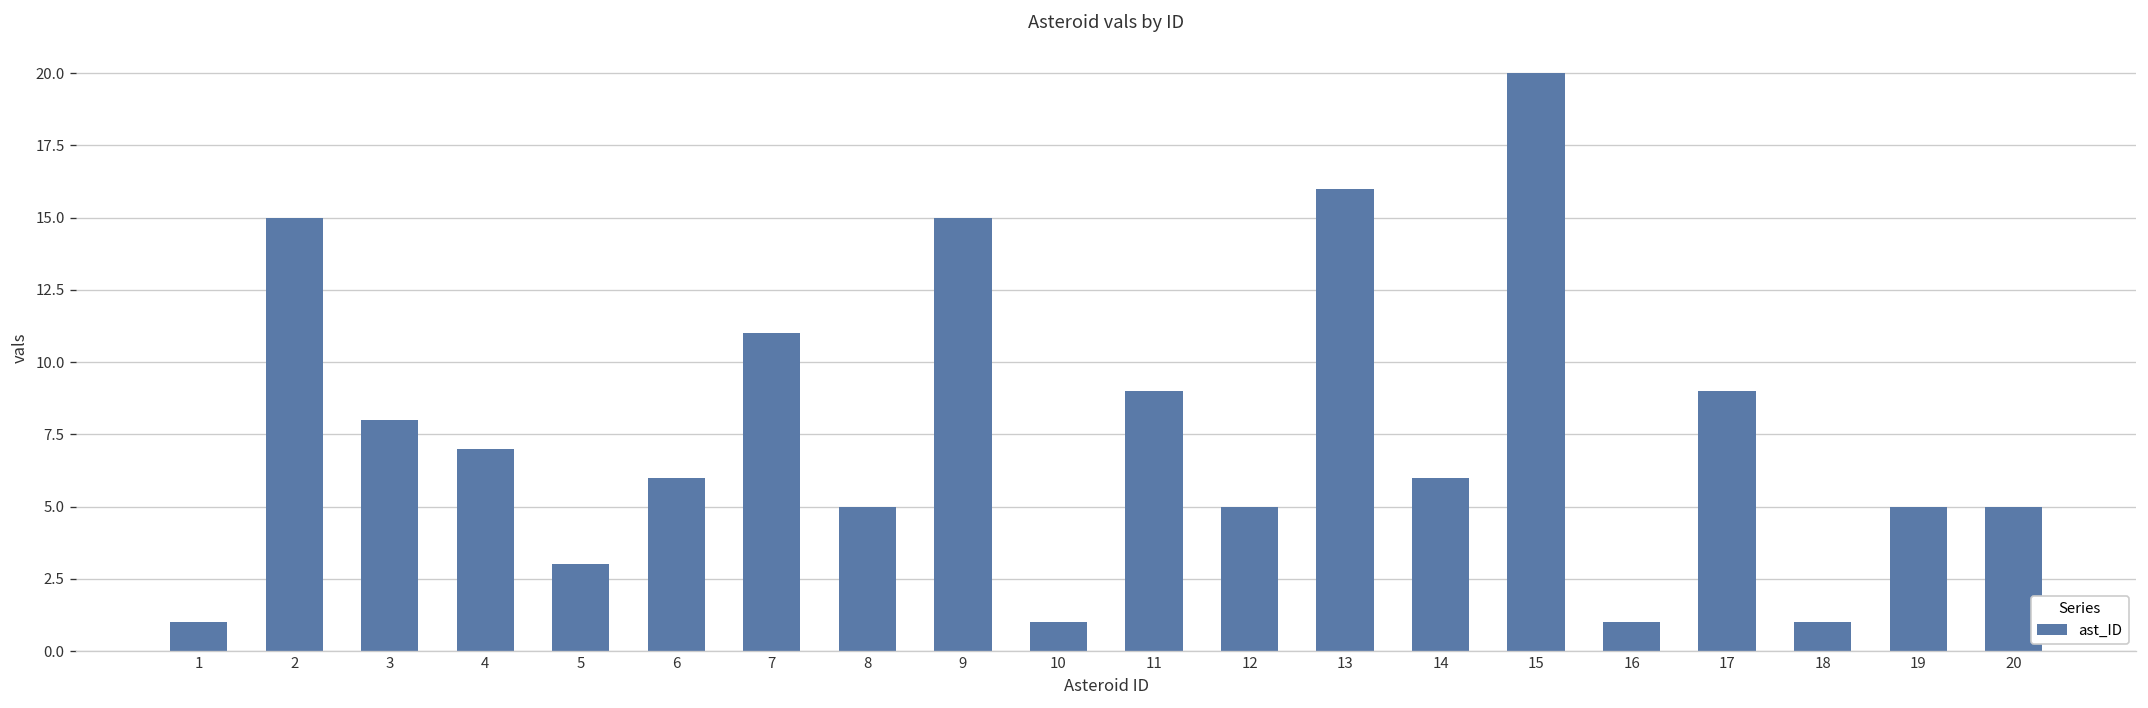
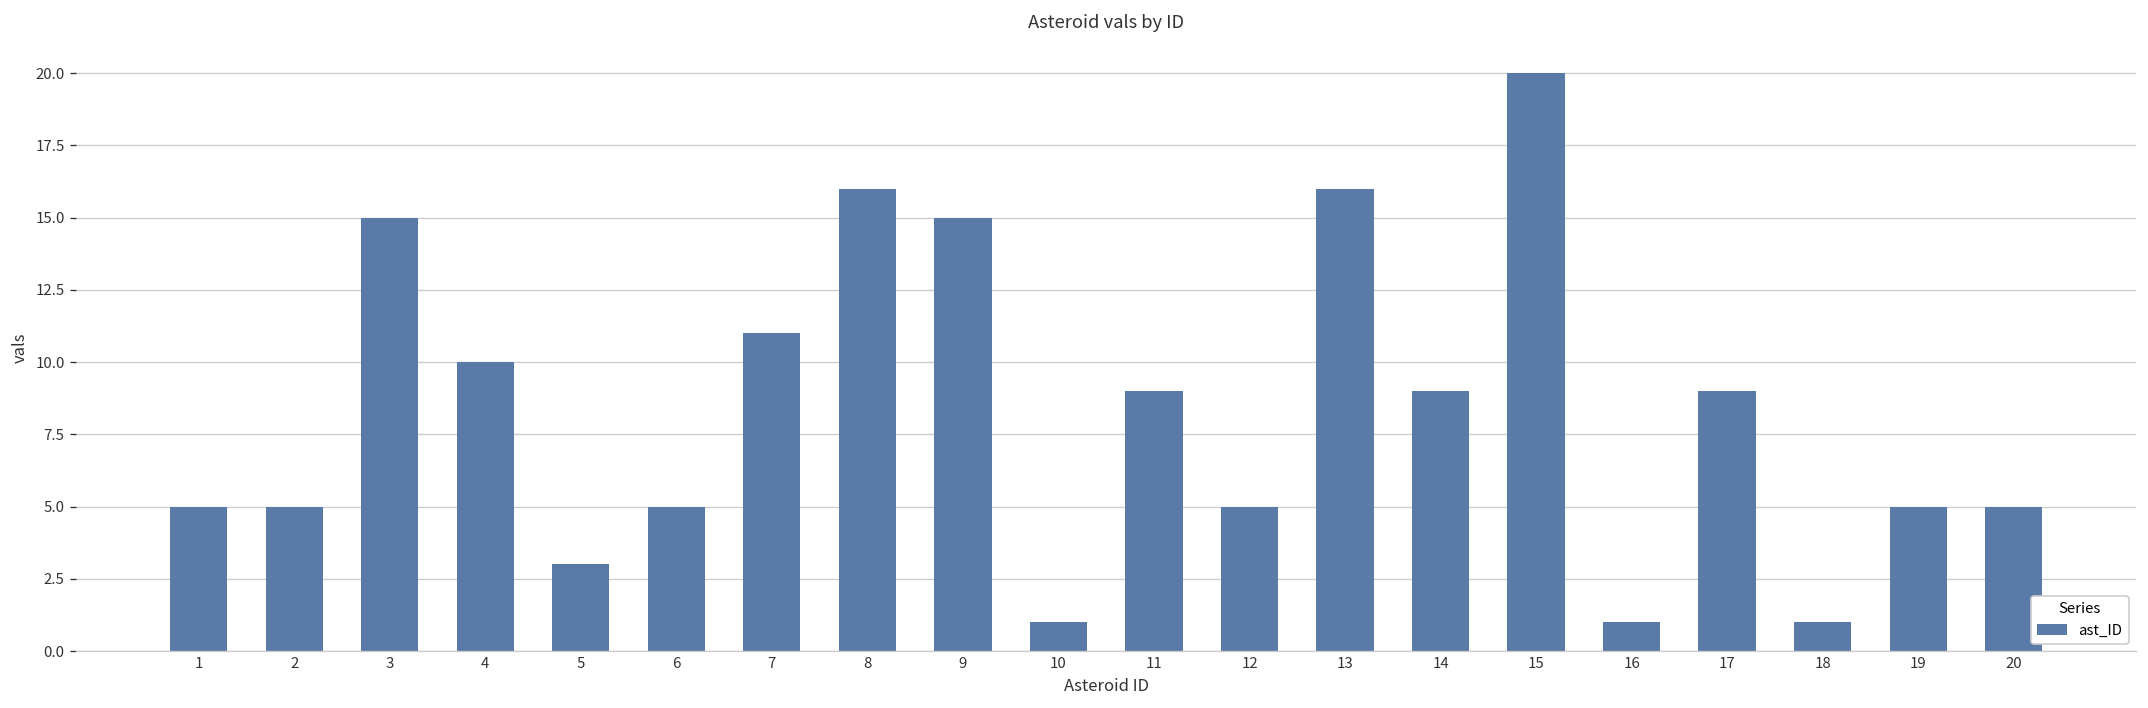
1: 1 -> 5
2: 15 -> 5
3: 8 -> 15
4: 7 -> 10
6: 6 -> 5
8: 5 -> 16
14: 6 -> 9
